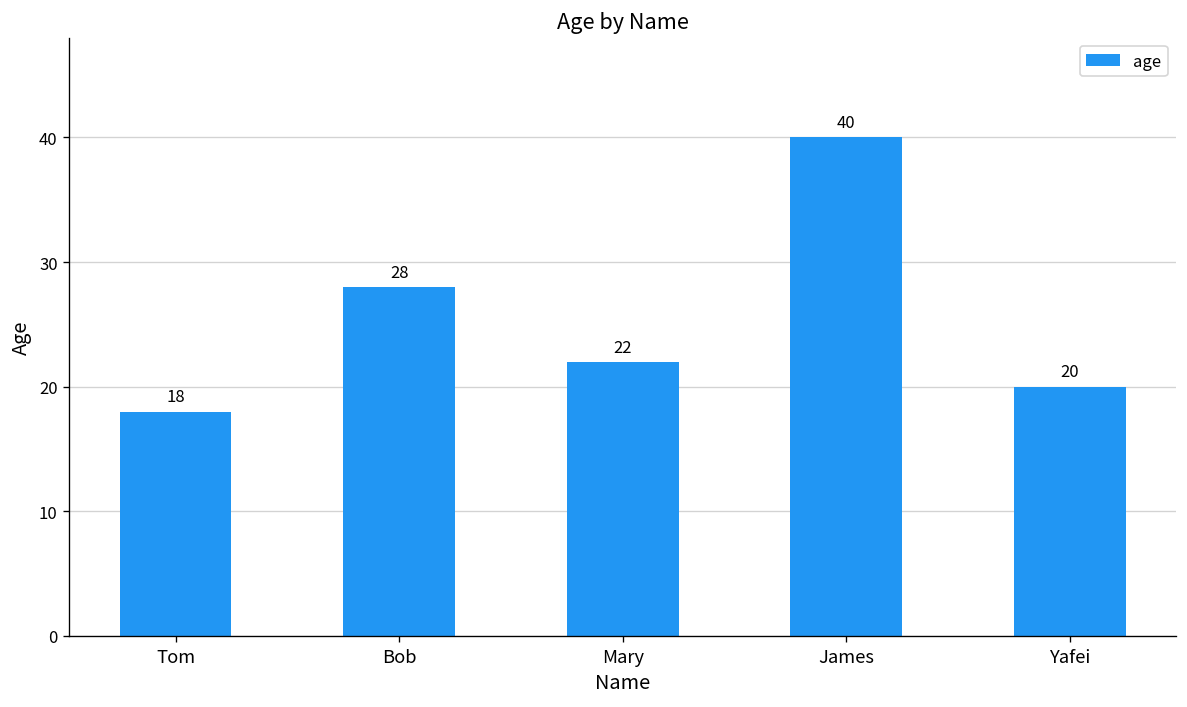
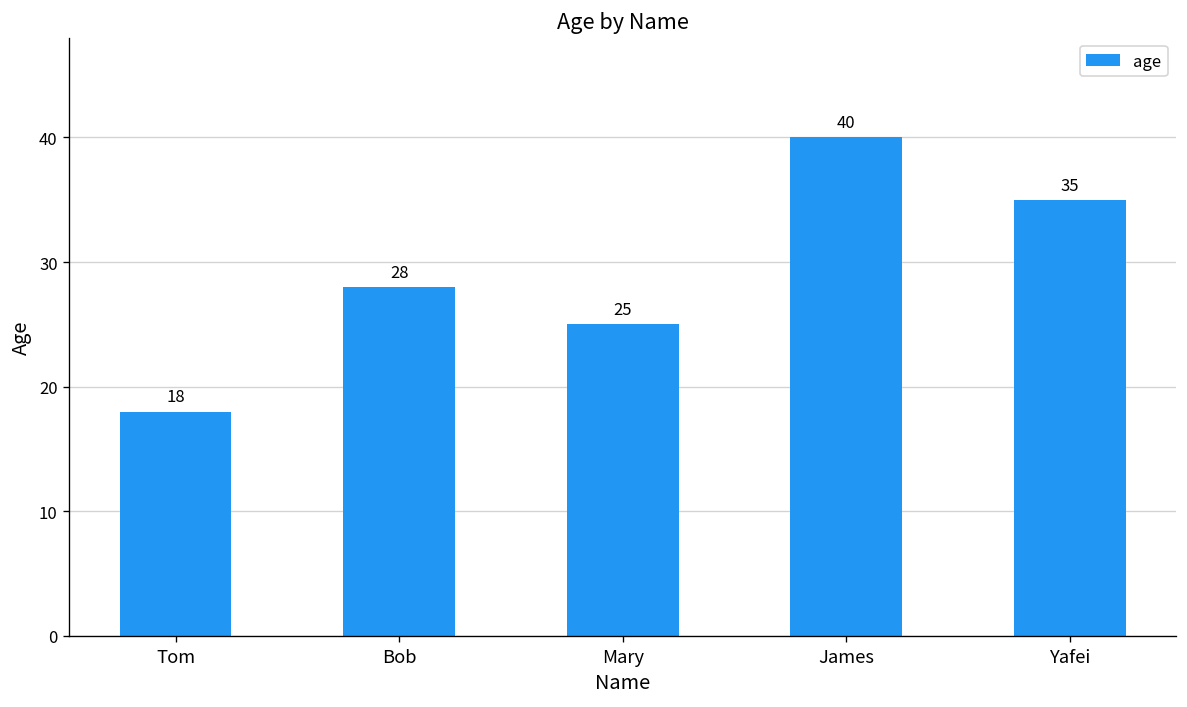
Mary: 22 -> 25
Yafei: 20 -> 35
